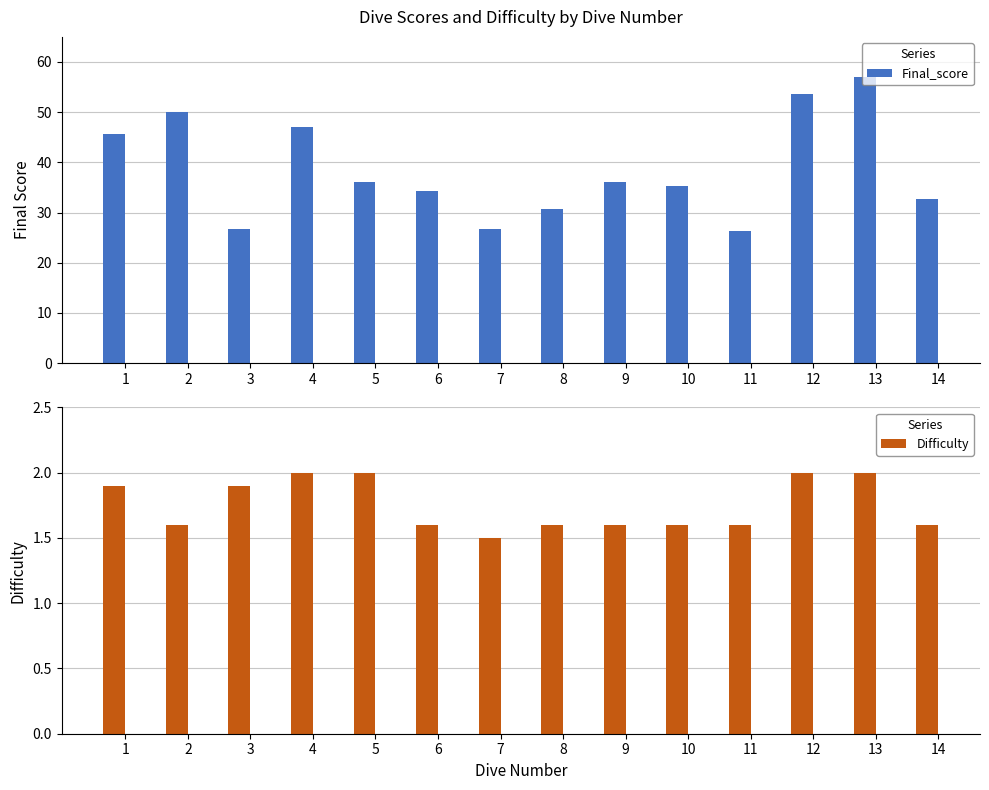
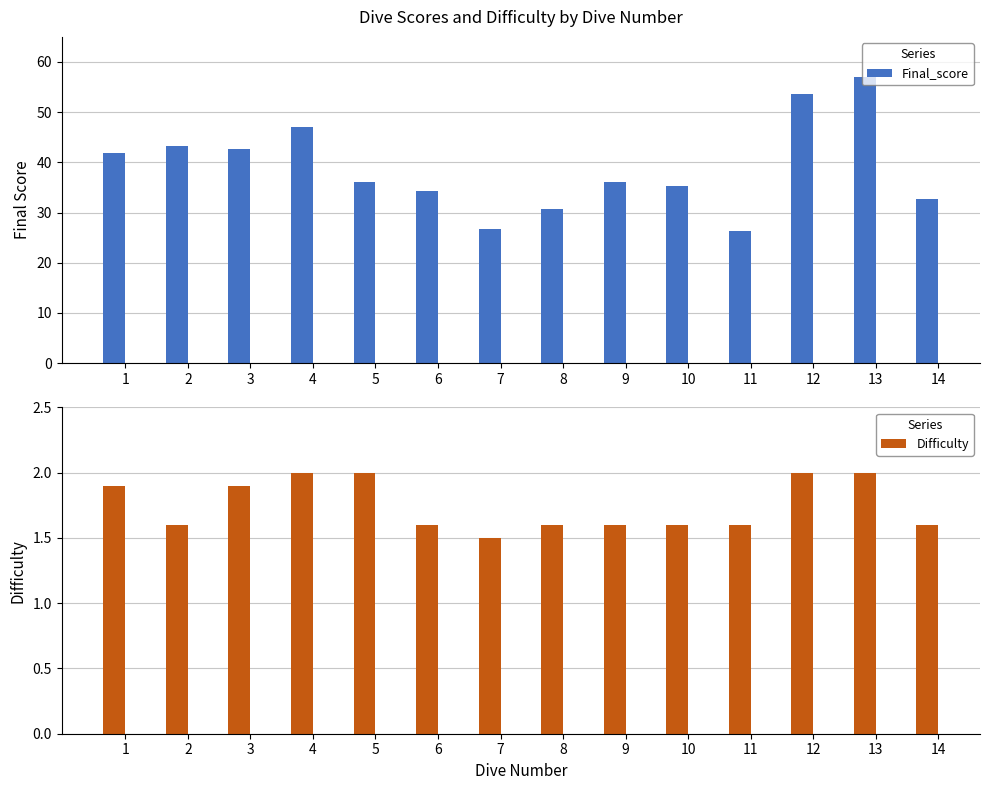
Dive Scores and Difficulty by Dive Number, 1: 46 -> 42
Dive Scores and Difficulty by Dive Number, 2: 50 -> 43
Dive Scores and Difficulty by Dive Number, 3: 27 -> 43
